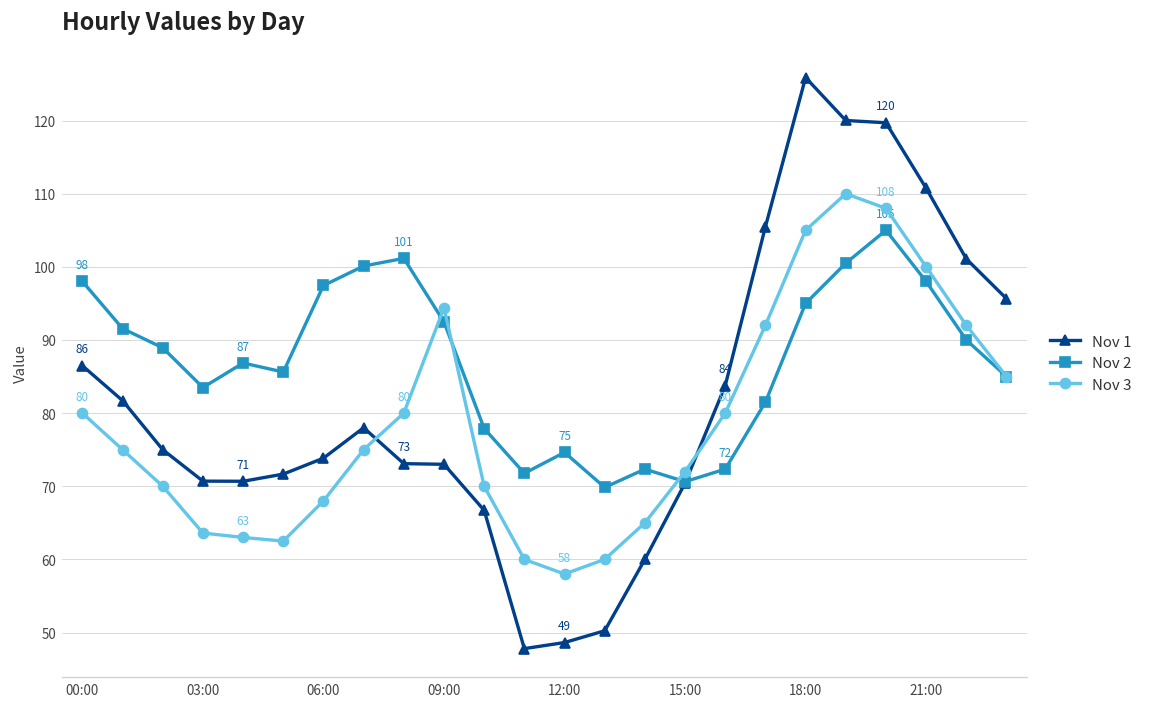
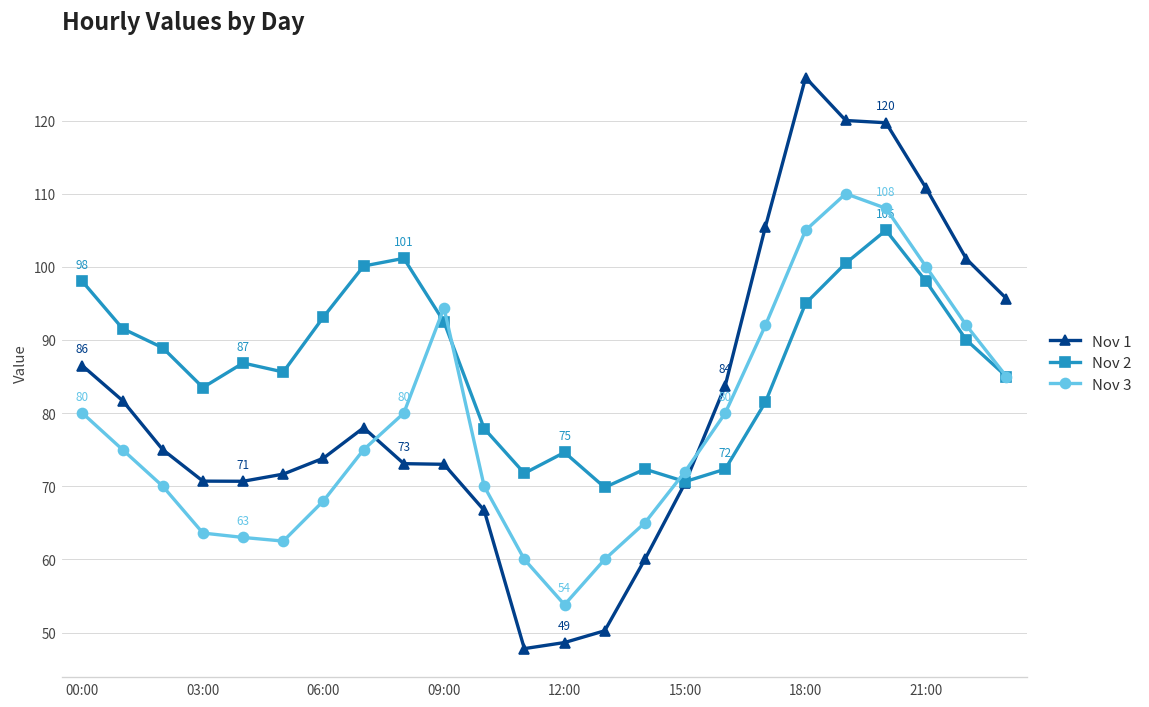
Nov 2, 06:00: 97 -> 93
Nov 3, 12:00: 58 -> 54
